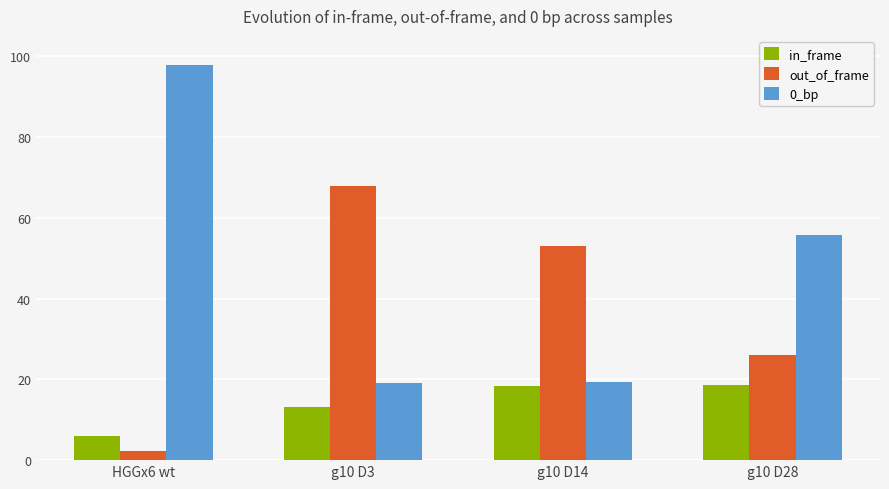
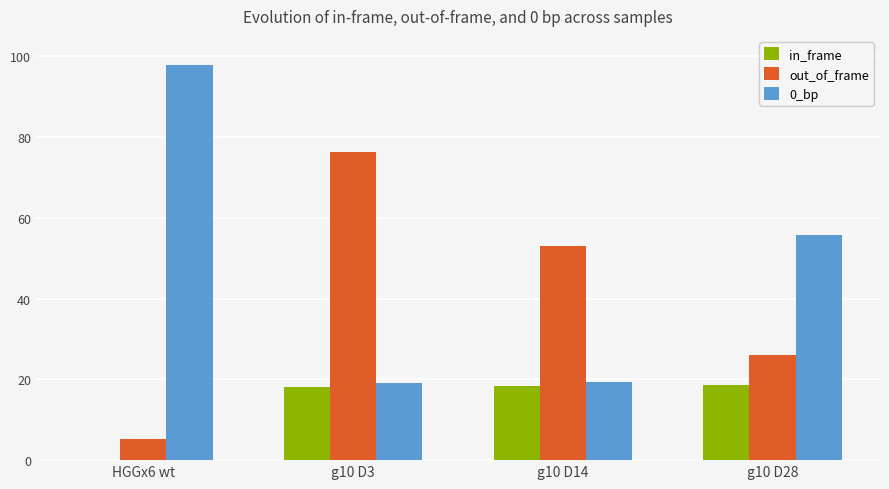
in_frame, HGGx6 wt: 6 -> 0
out_of_frame, HGGx6 wt: 2 -> 5
in_frame, g10 D3: 13 -> 18
out_of_frame, g10 D3: 68 -> 76
